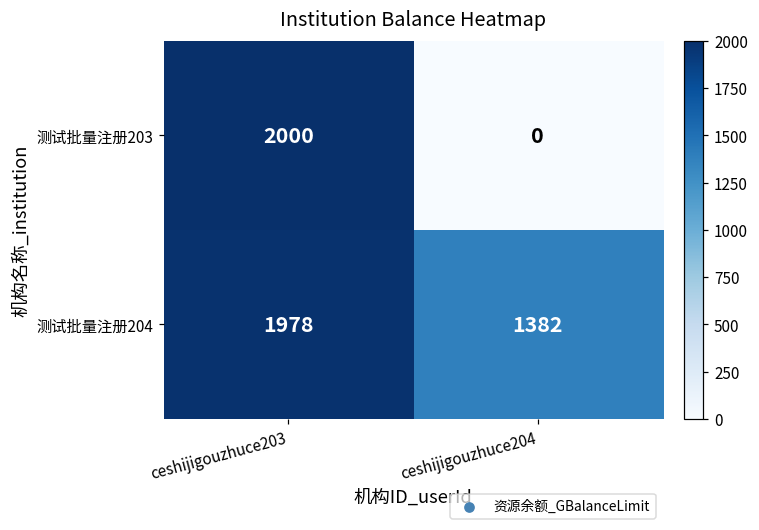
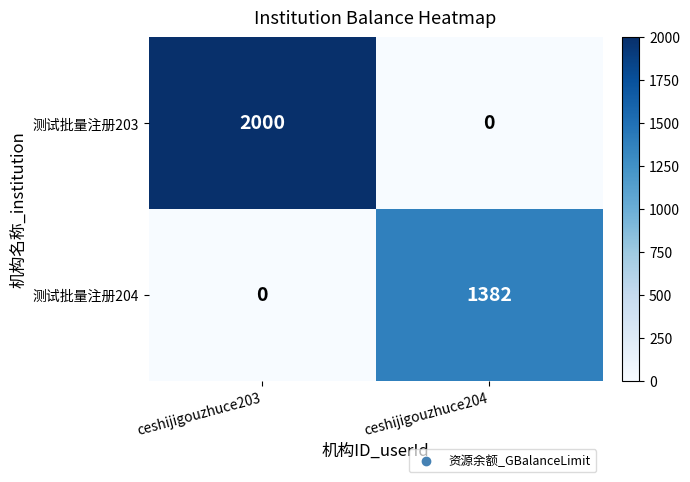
测试批量注册204, ceshijigouzhuce203: 1978 -> 0
